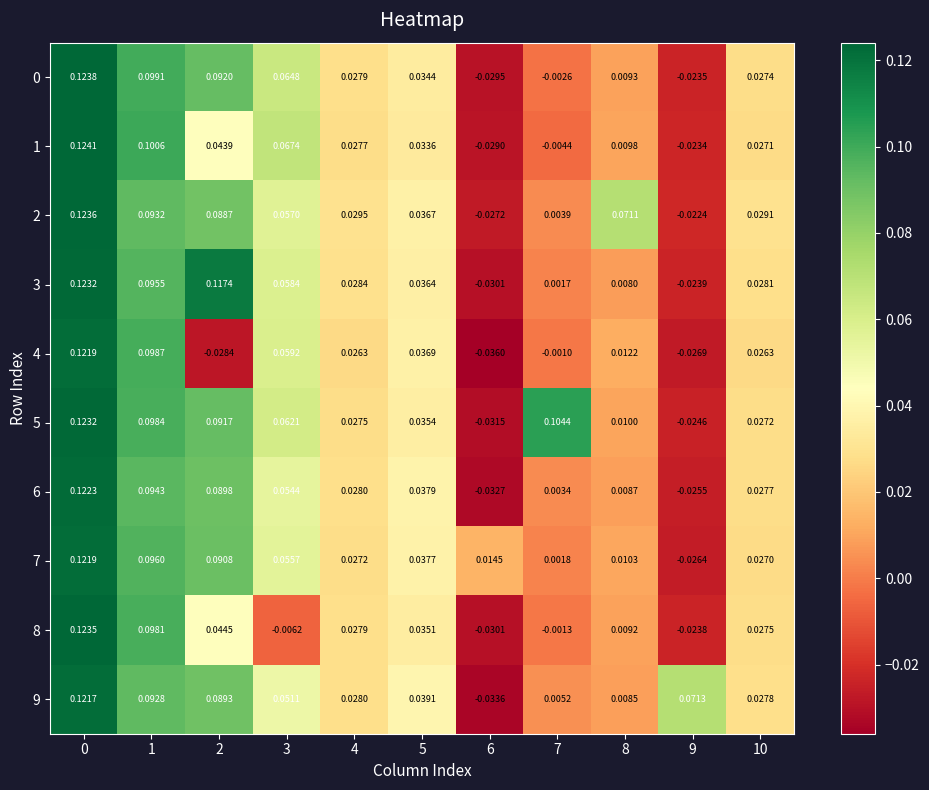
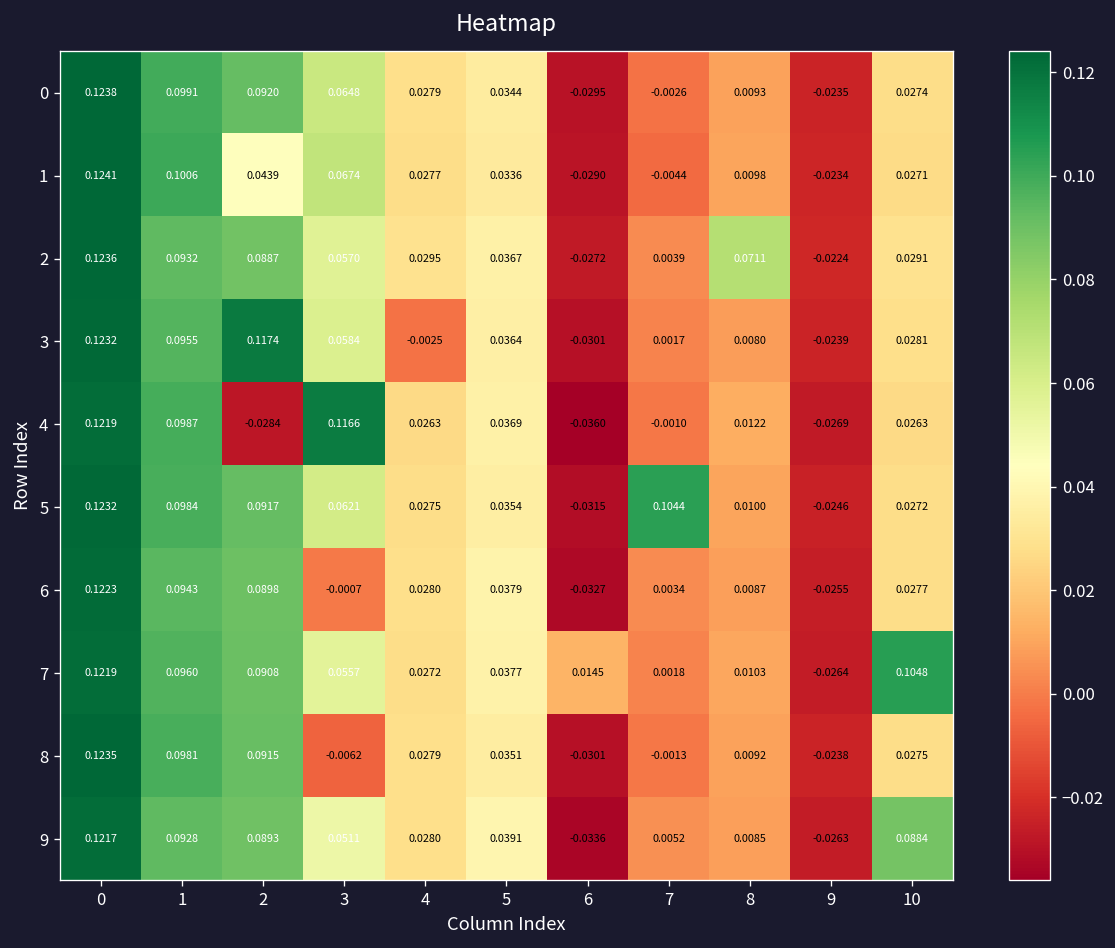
3, 4: 0.0284 -> -0.0025
4, 3: 0.0592 -> 0.1166
6, 3: 0.0544 -> -0.0007
7, 10: 0.0270 -> 0.1048
8, 2: 0.0445 -> 0.0915
9, 9: 0.0713 -> -0.0263
9, 10: 0.0278 -> 0.0884
